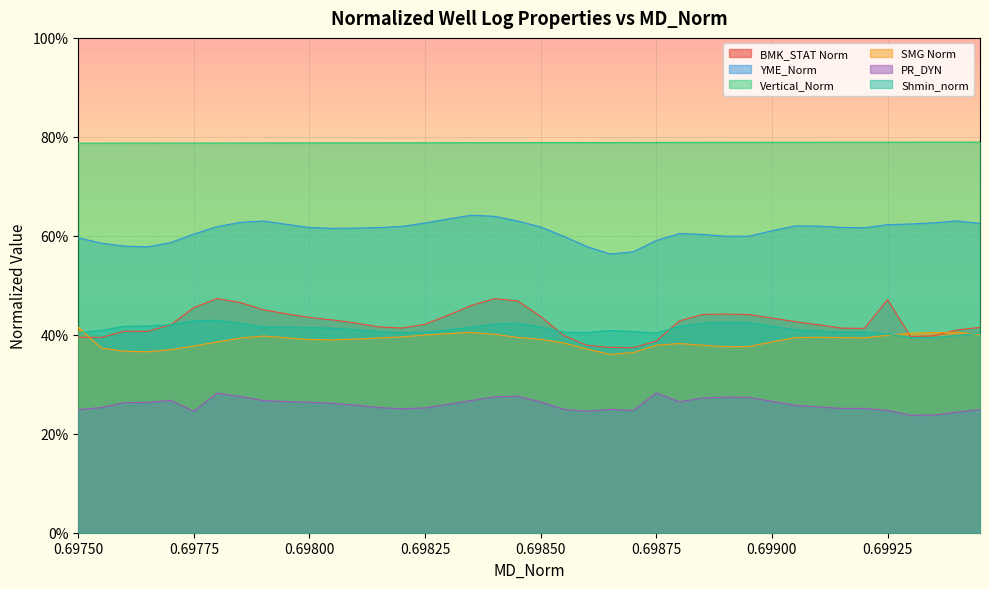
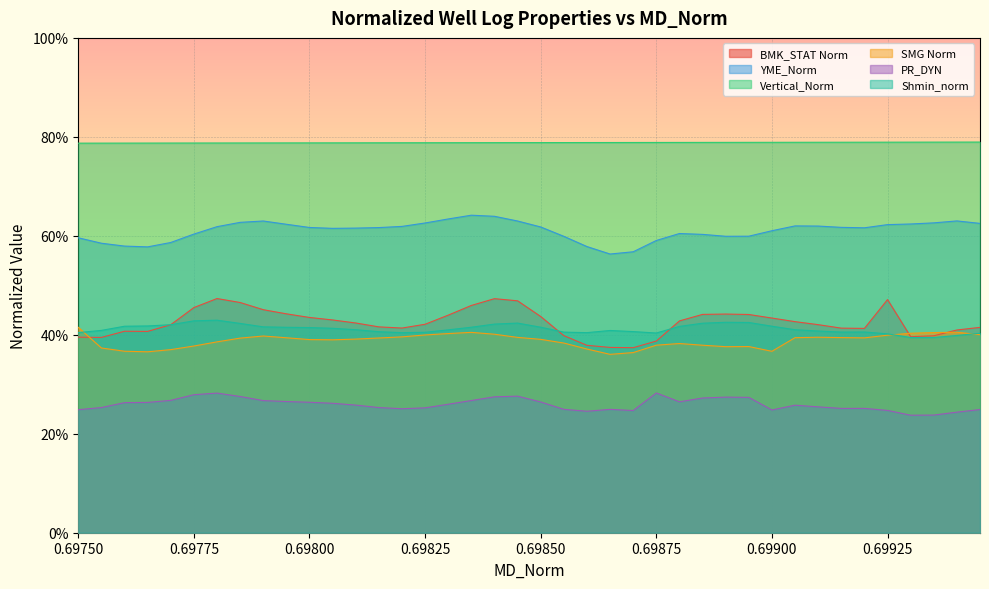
PR_DYN, 0.69775: 25% -> 28%
SMG Norm, 0.69900: 39% -> 37%
PR_DYN, 0.69900: 27% -> 25%
